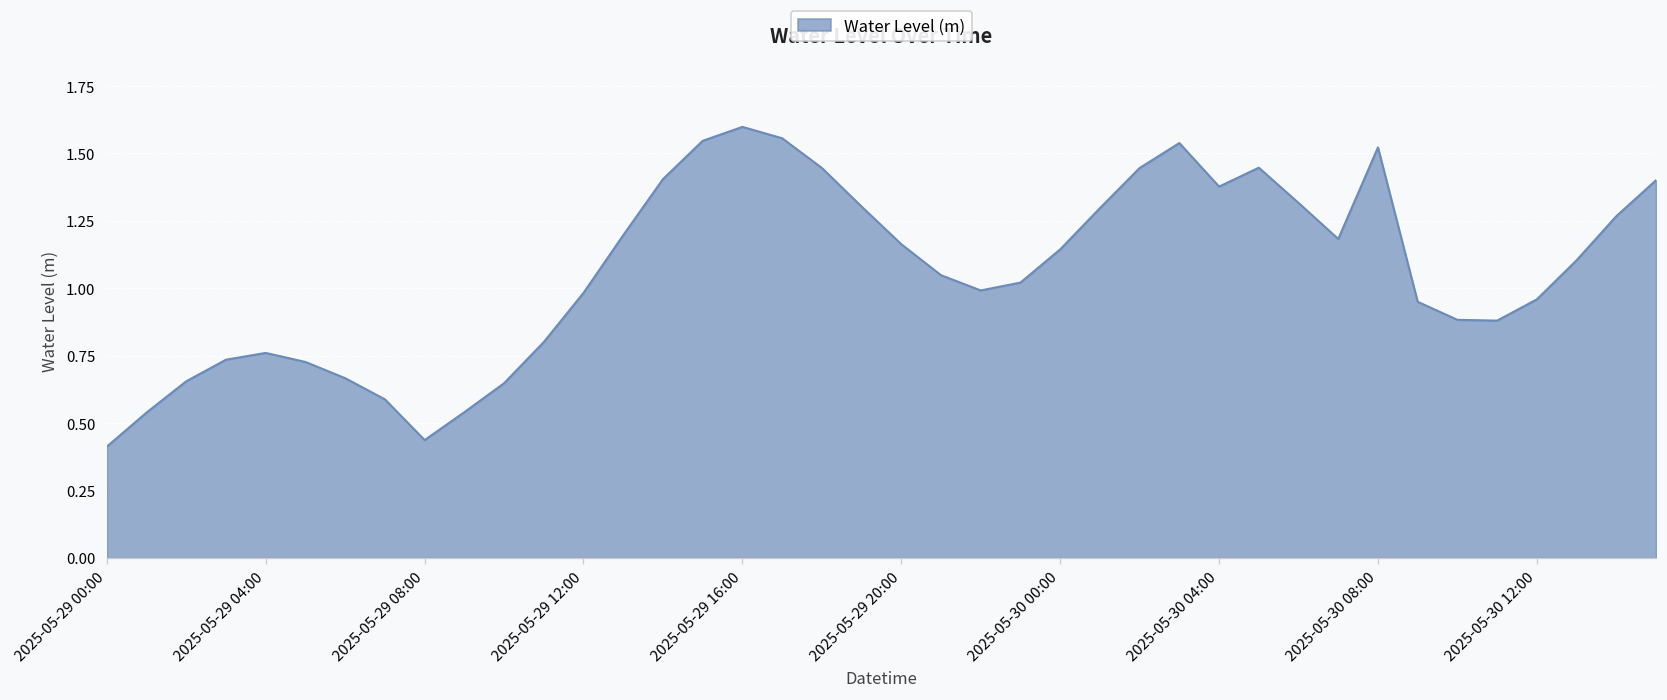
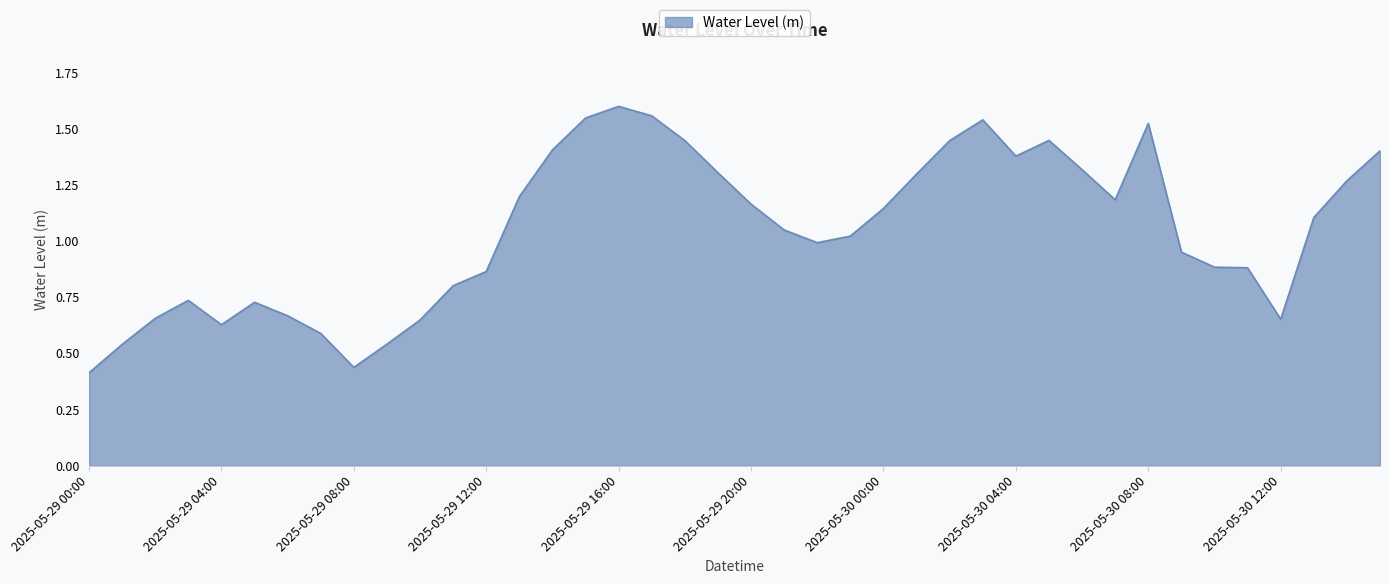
2025-05-29 04:00: 0.76 -> 0.63
2025-05-29 12:00: 0.98 -> 0.86
2025-05-30 12:00: 0.96 -> 0.65
